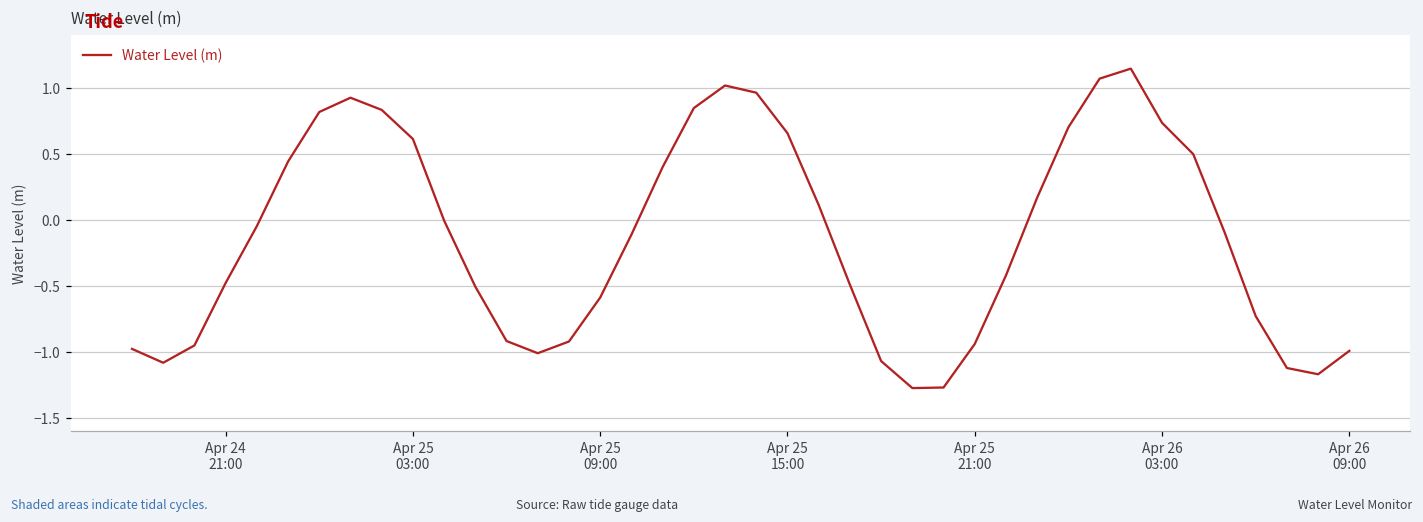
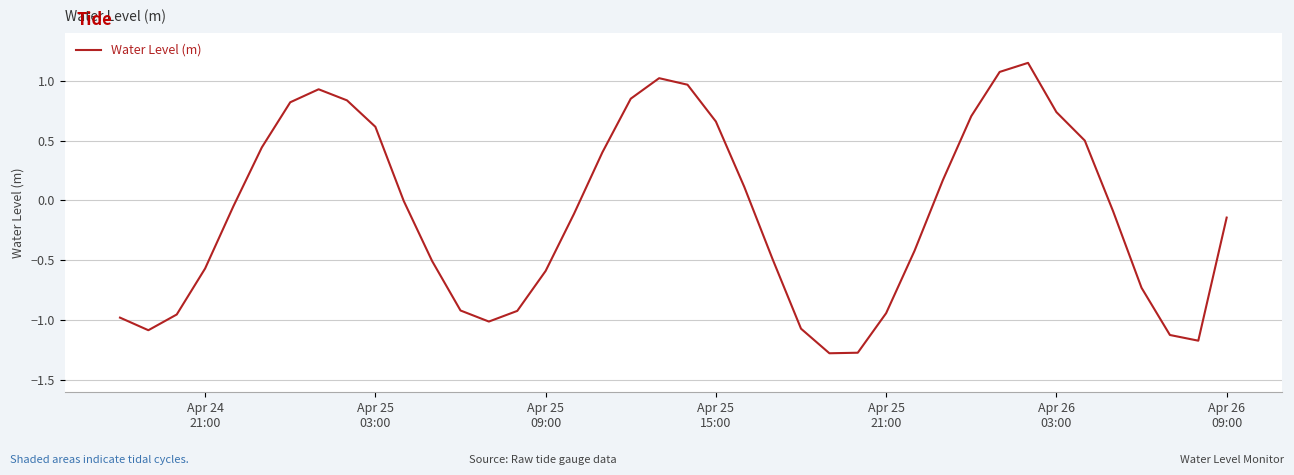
Apr 24 21:00: -0.48 -> -0.57
Apr 26 09:00: -0.99 -> -0.14
